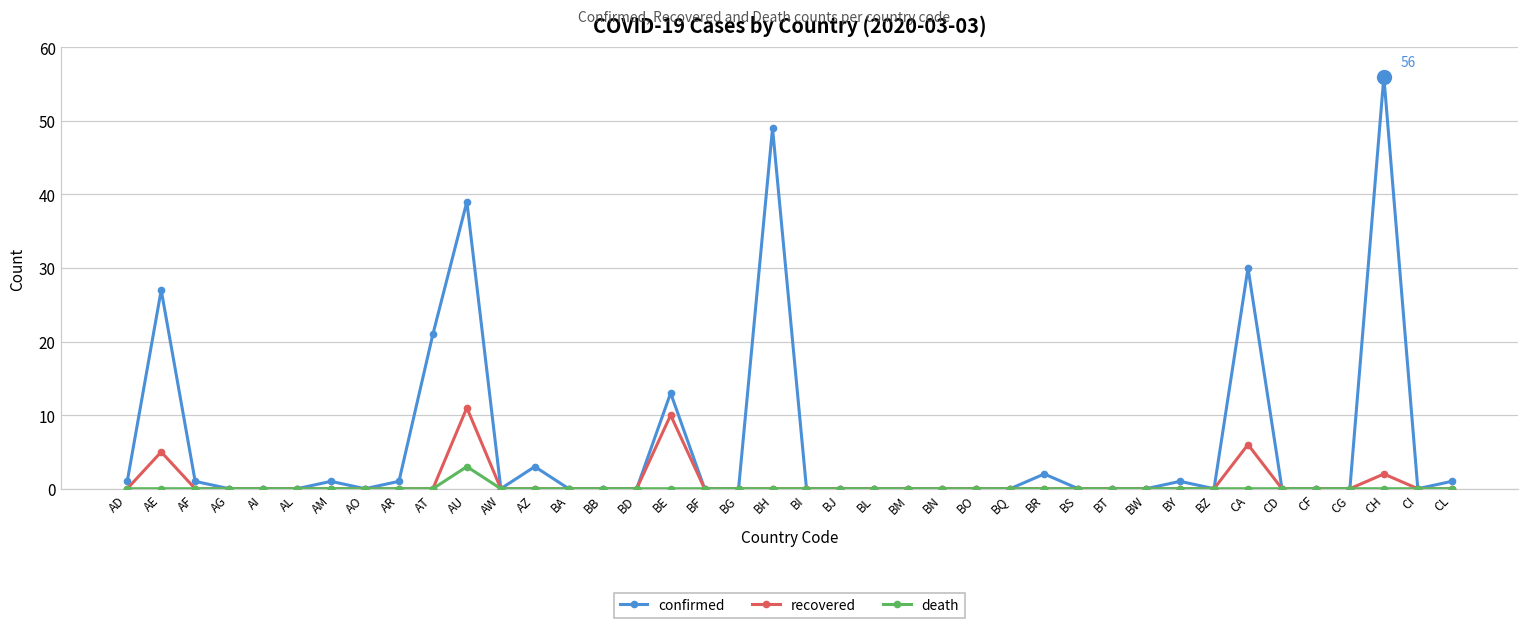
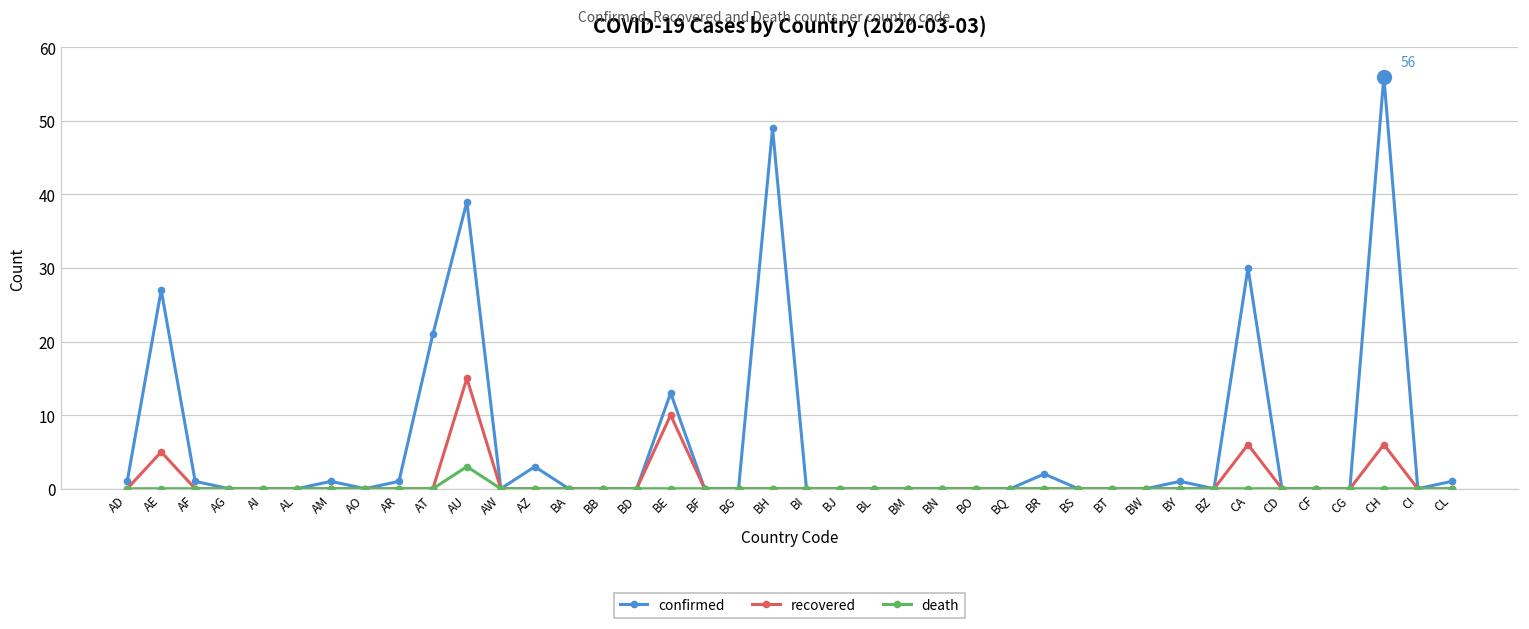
recovered, AU: 11 -> 15
recovered, CH: 2 -> 6
